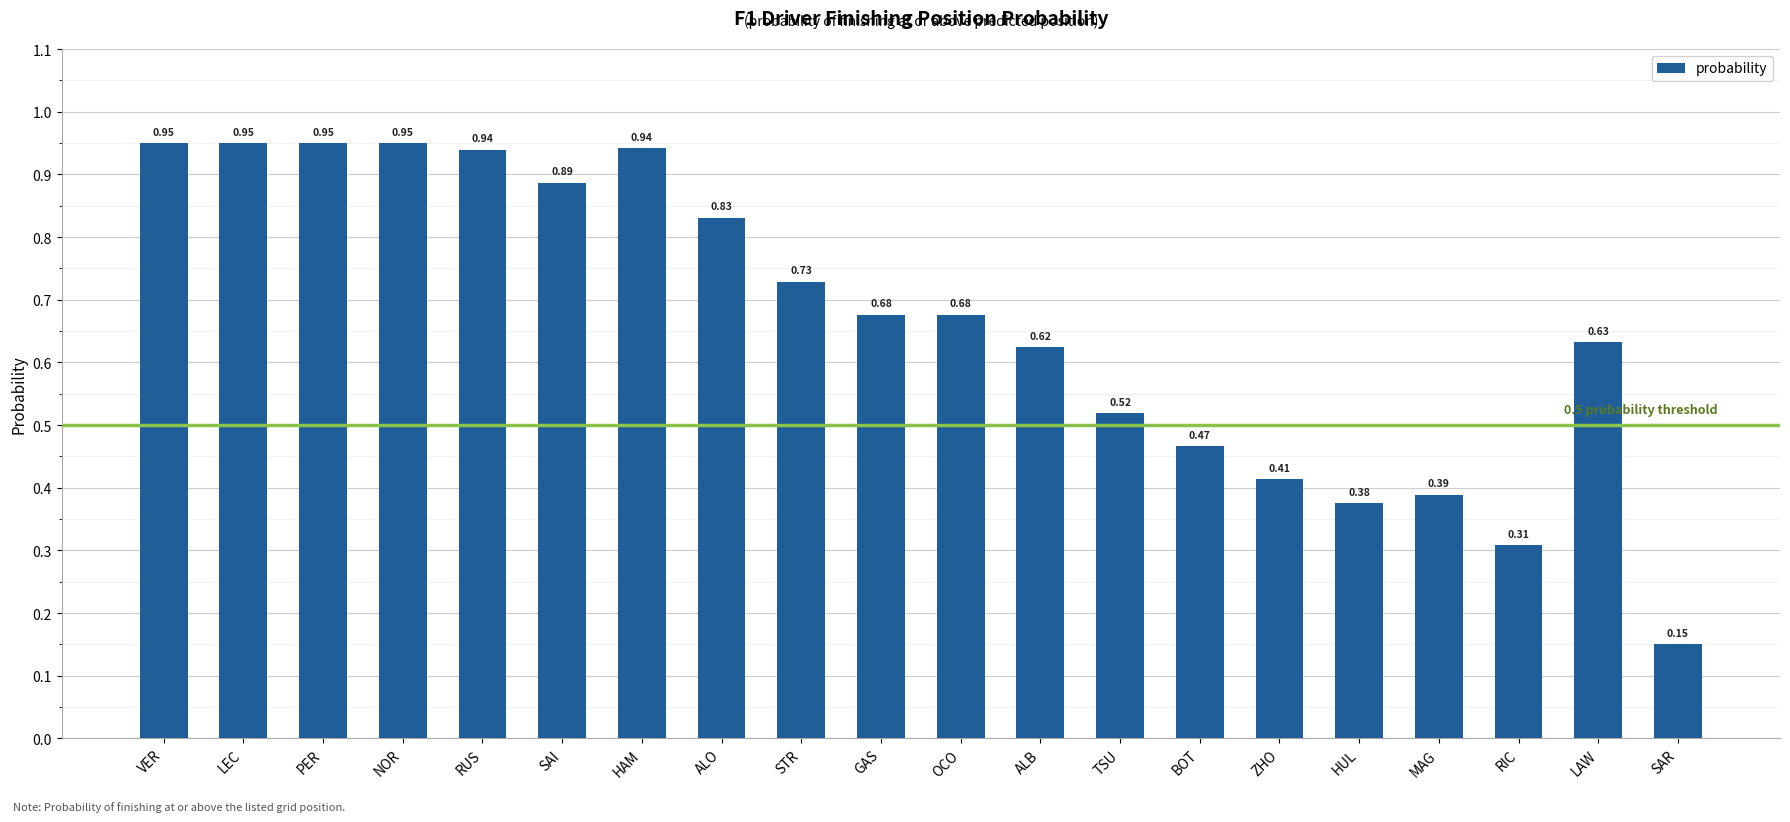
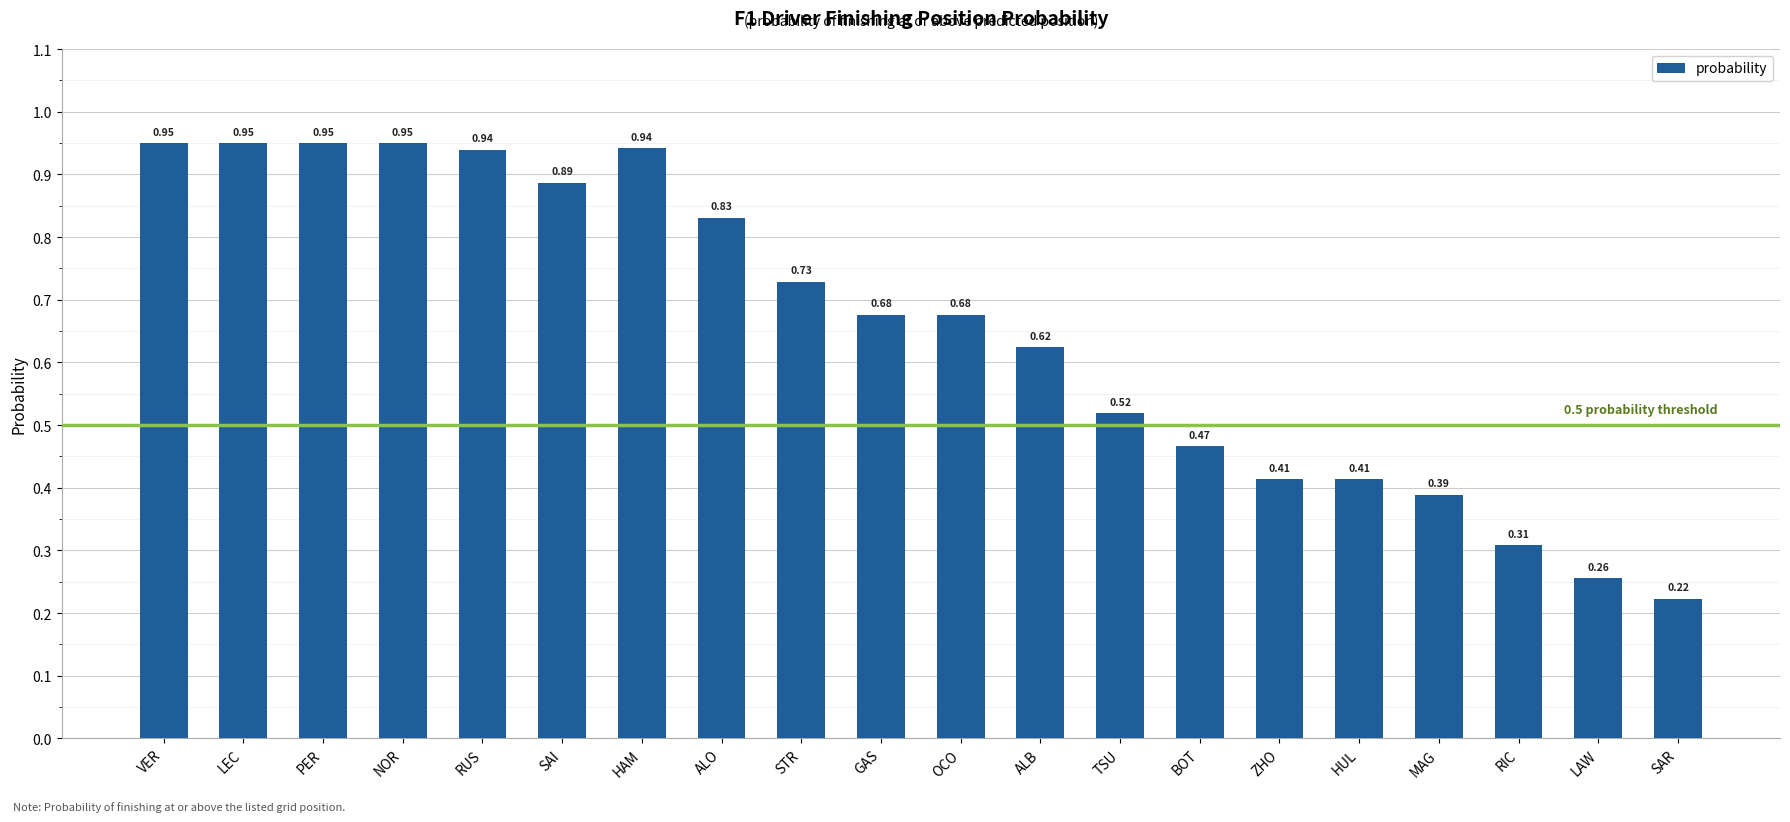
HUL: 0.38 -> 0.41
LAW: 0.63 -> 0.26
SAR: 0.15 -> 0.22
